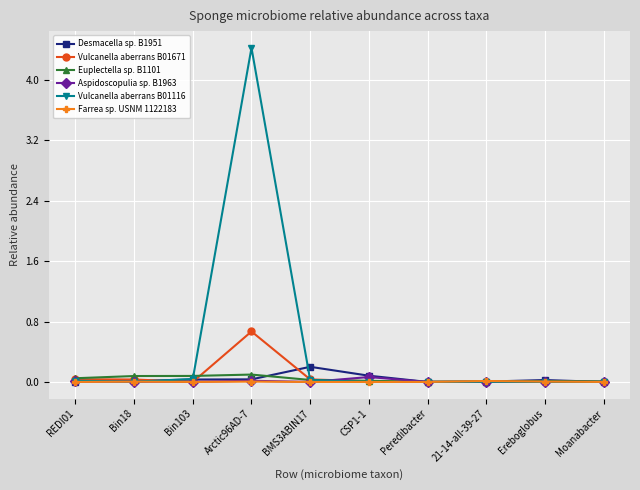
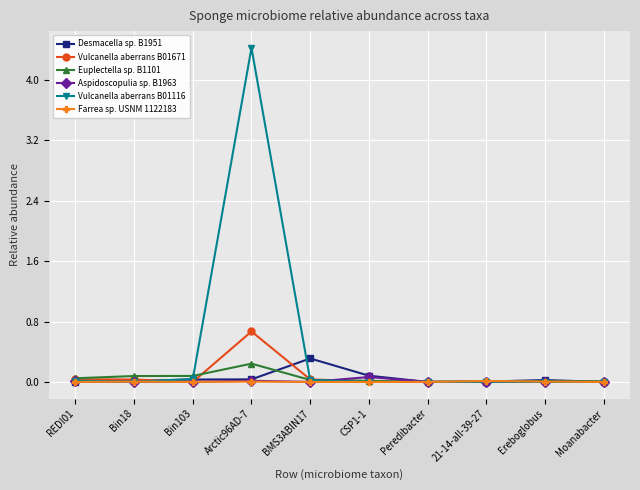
Euplectella sp. B1101, Arctic96AD-7: 0.1 -> 0.2
Desmacella sp. B1951, BMS3ABIN17: 0.2 -> 0.3
